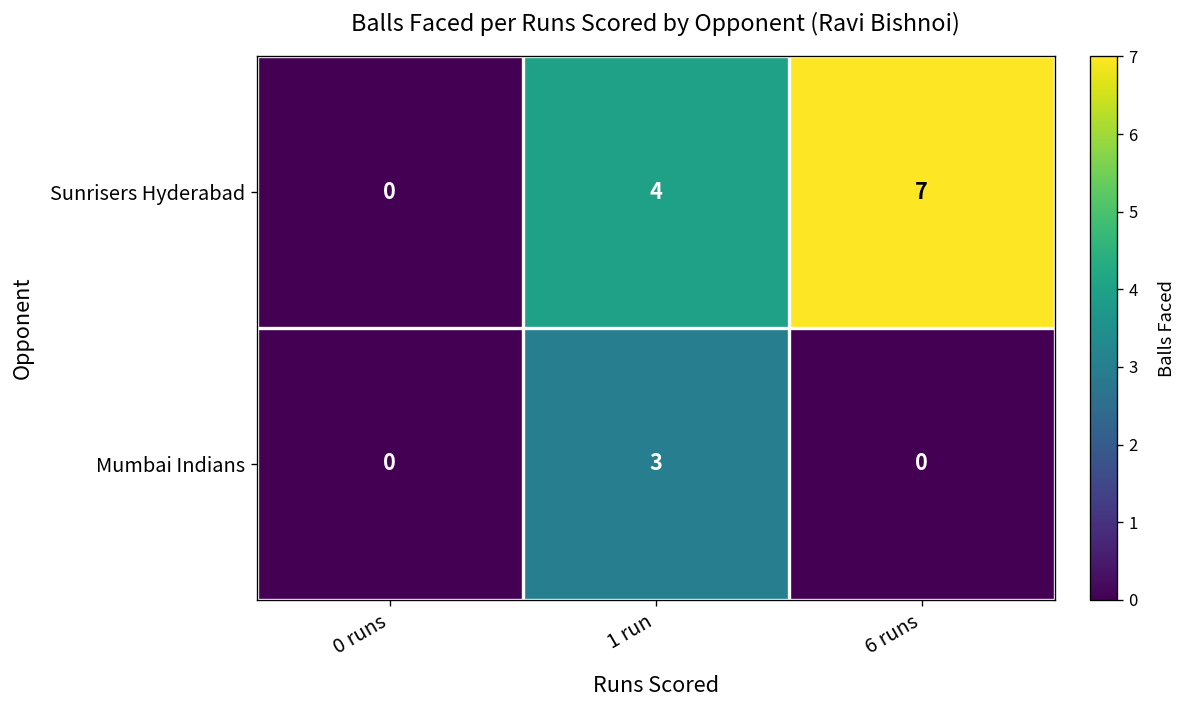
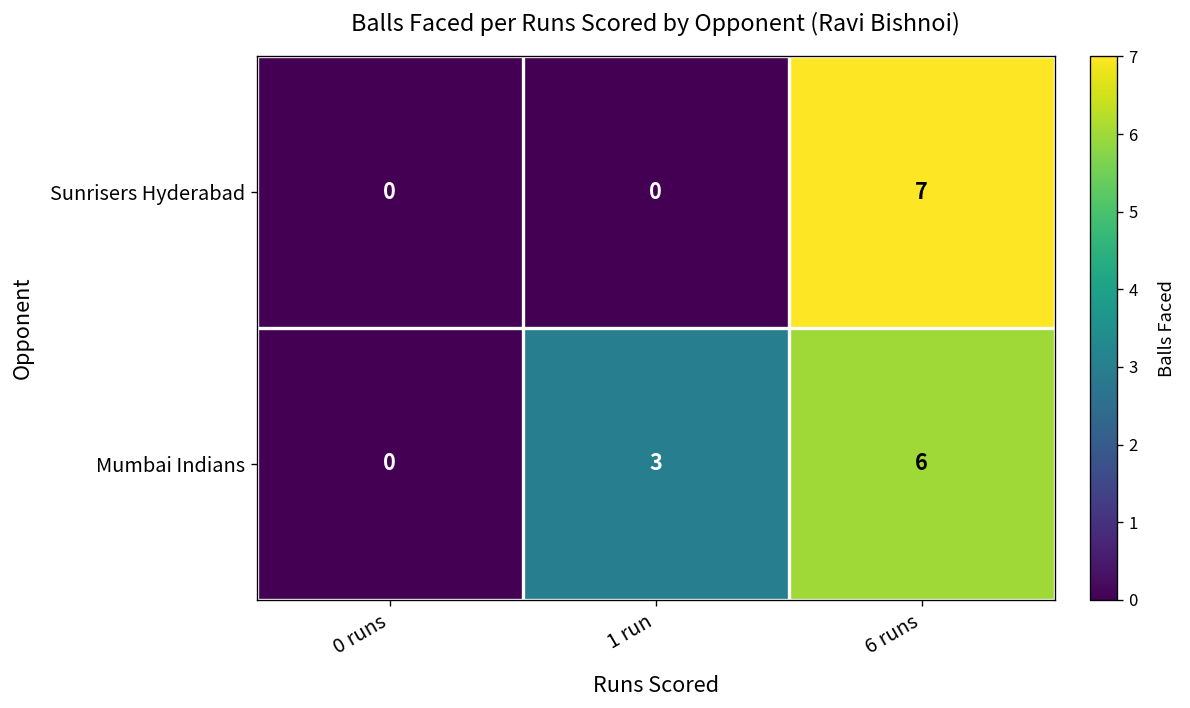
Sunrisers Hyderabad, 1 run: 4 -> 0
Mumbai Indians, 6 runs: 0 -> 6
